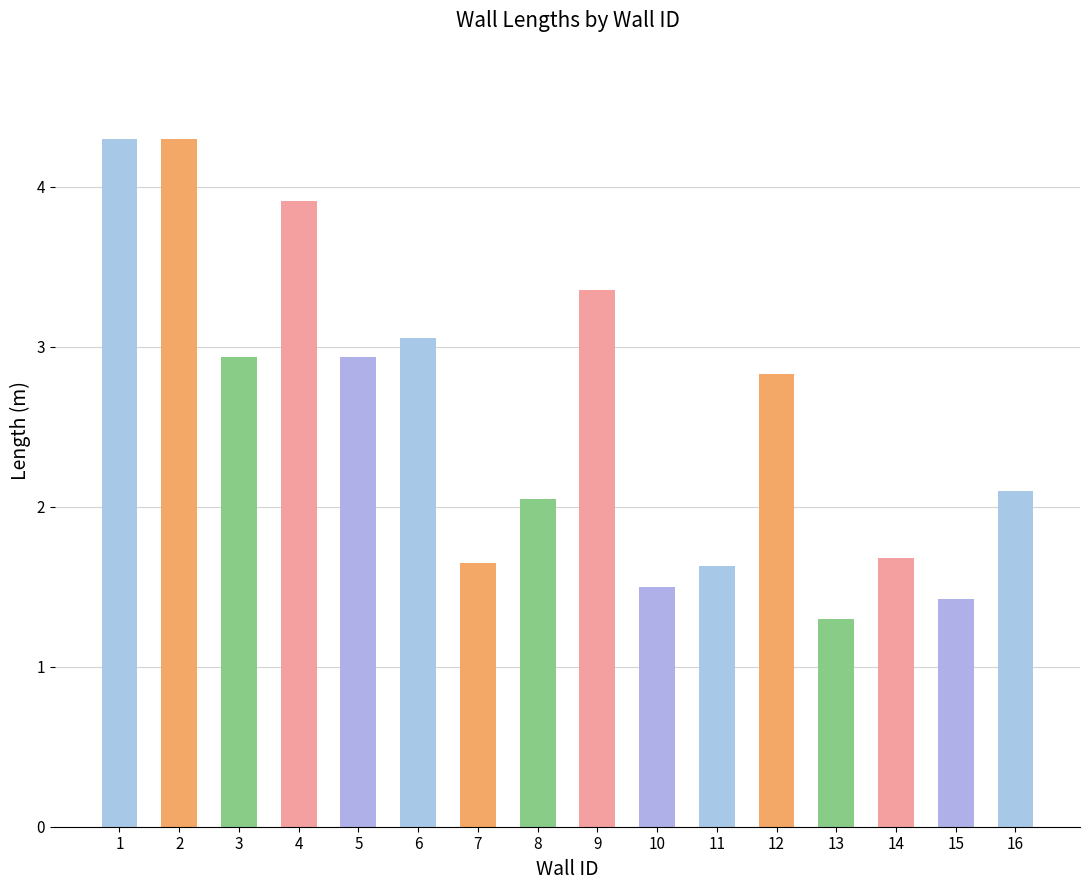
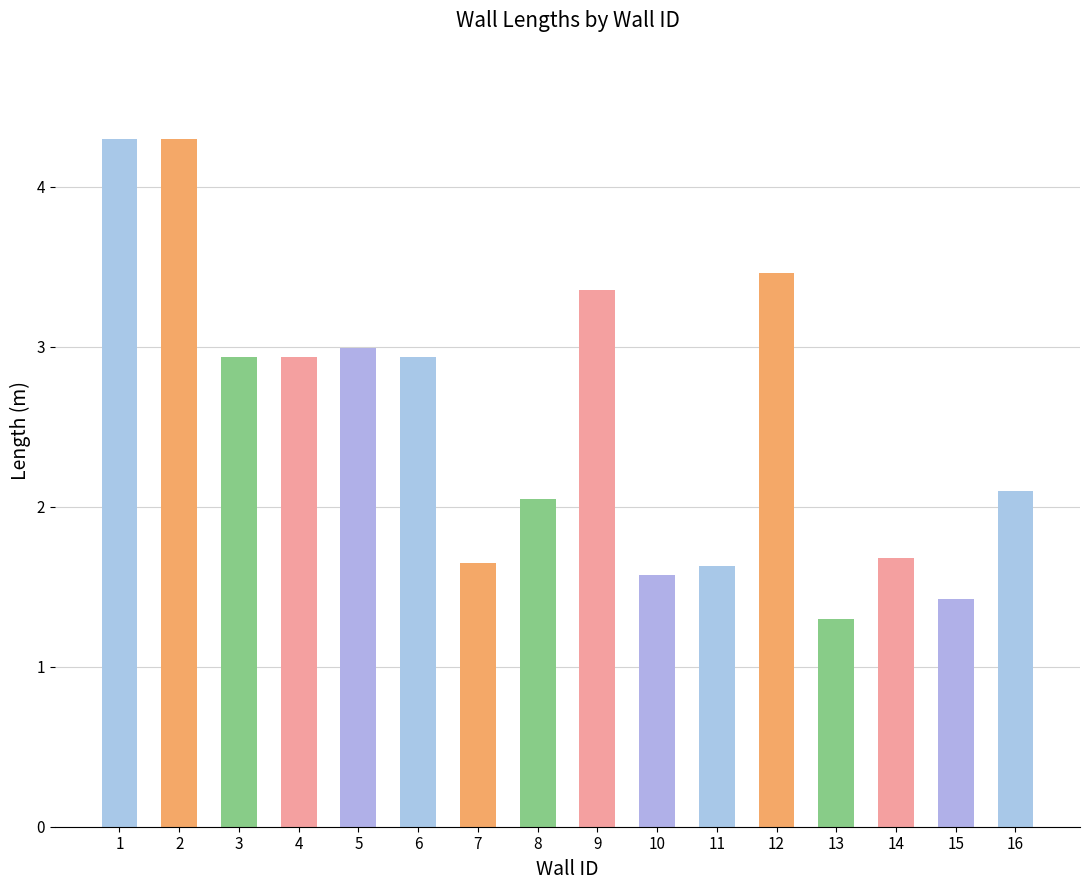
4: 3.91 -> 2.94
5: 2.94 -> 2.99
6: 3.06 -> 2.94
10: 1.50 -> 1.57
12: 2.83 -> 3.46
